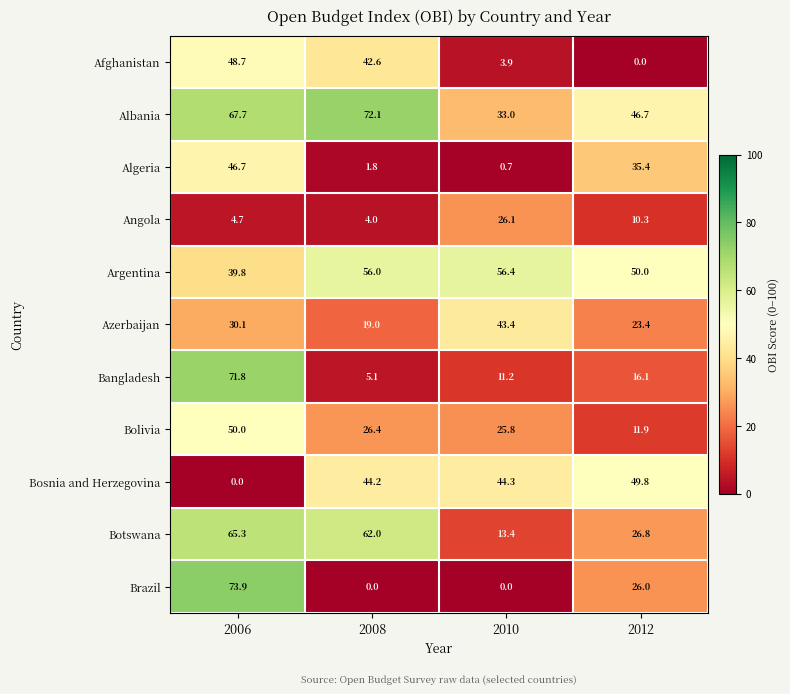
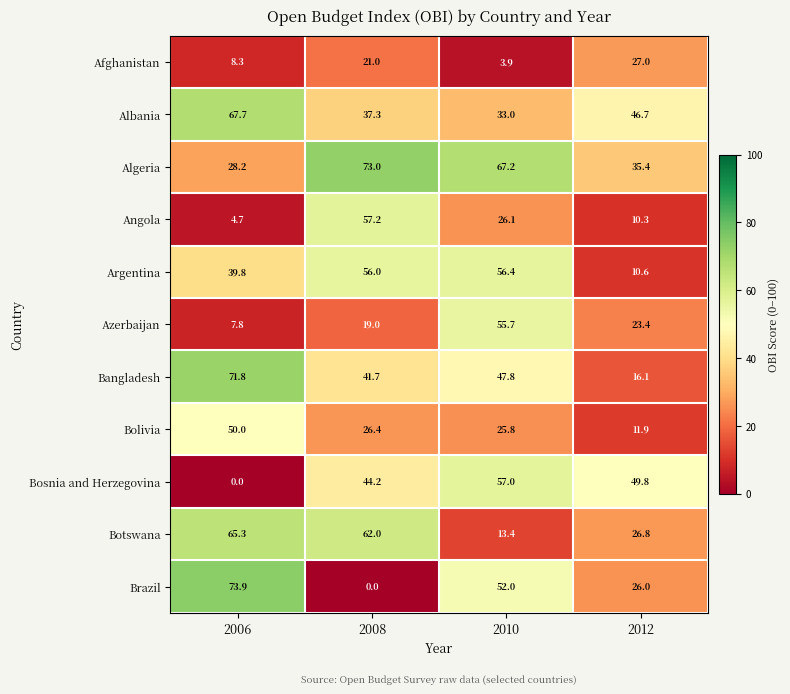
Afghanistan, 2006: 48.7 -> 8.3
Afghanistan, 2008: 42.6 -> 21.0
Afghanistan, 2012: 0.0 -> 27.0
Albania, 2008: 72.1 -> 37.3
Algeria, 2006: 46.7 -> 28.2
Algeria, 2008: 1.8 -> 73.0
Algeria, 2010: 0.7 -> 67.2
Angola, 2008: 4.0 -> 57.2
Argentina, 2012: 50.0 -> 10.6
Azerbaijan, 2006: 30.1 -> 7.8
Azerbaijan, 2010: 43.4 -> 55.7
Bangladesh, 2008: 5.1 -> 41.7
Bangladesh, 2010: 11.2 -> 47.8
Bosnia and Herzegovina, 2010: 44.3 -> 57.0
Brazil, 2010: 0.0 -> 52.0
